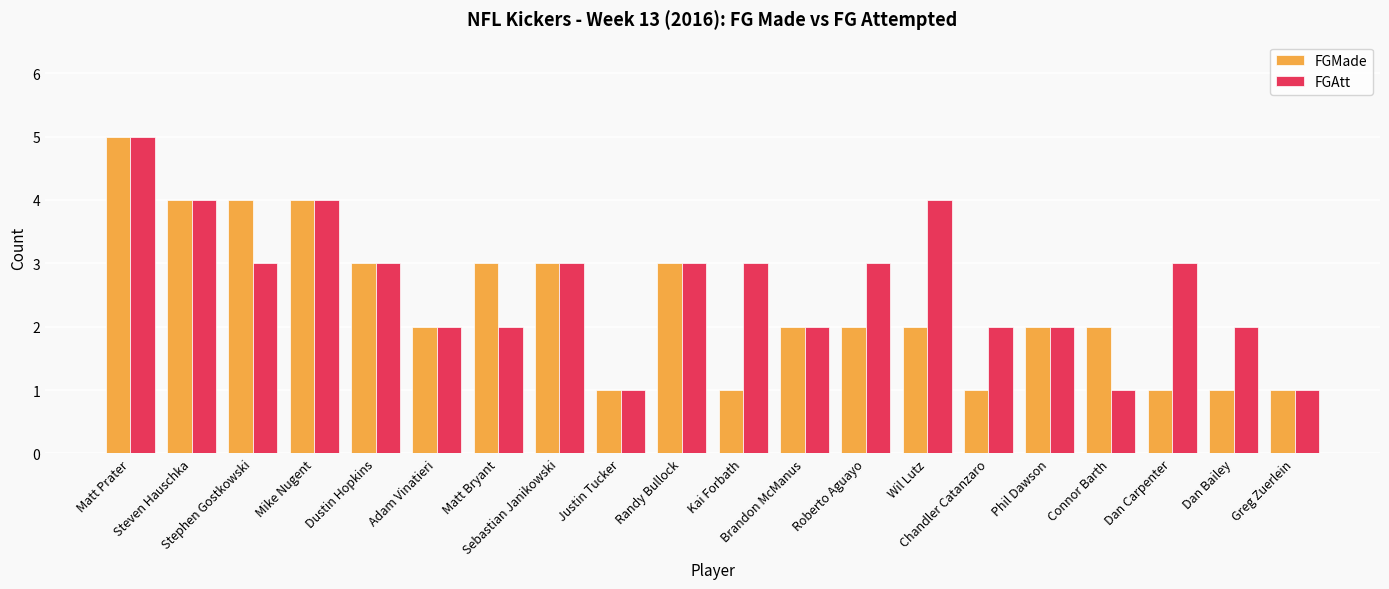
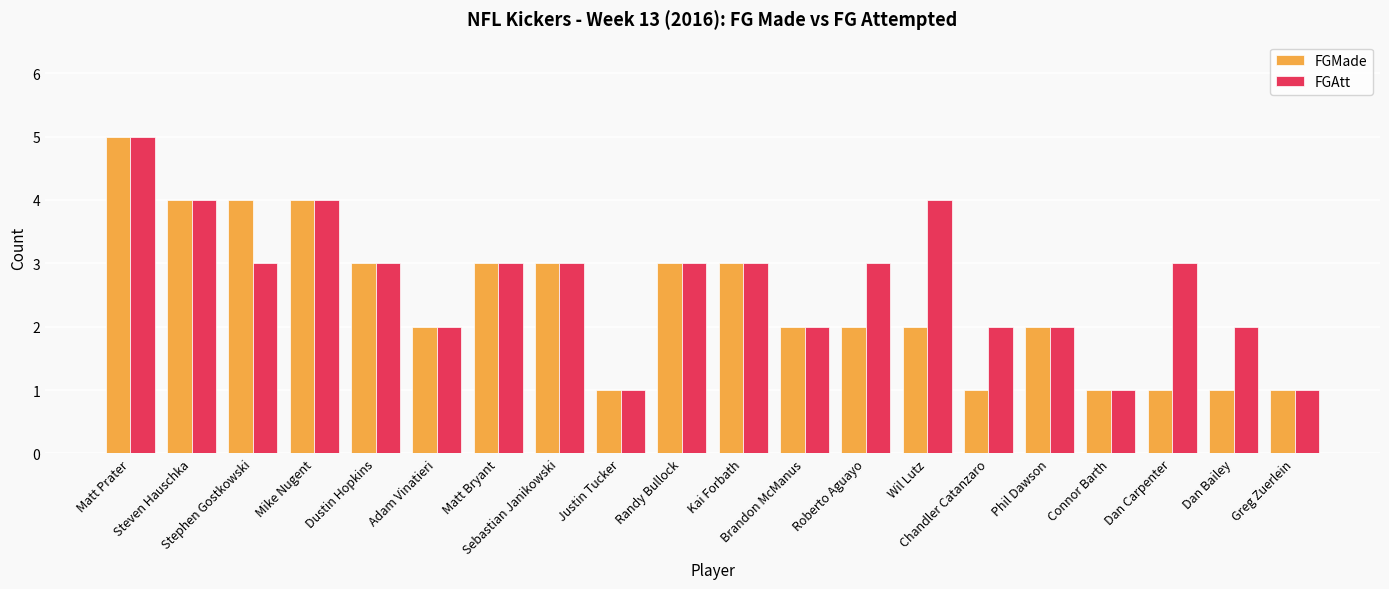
FGAtt, Matt Bryant: 2 -> 3
FGMade, Kai Forbath: 1 -> 3
FGMade, Connor Barth: 2 -> 1
